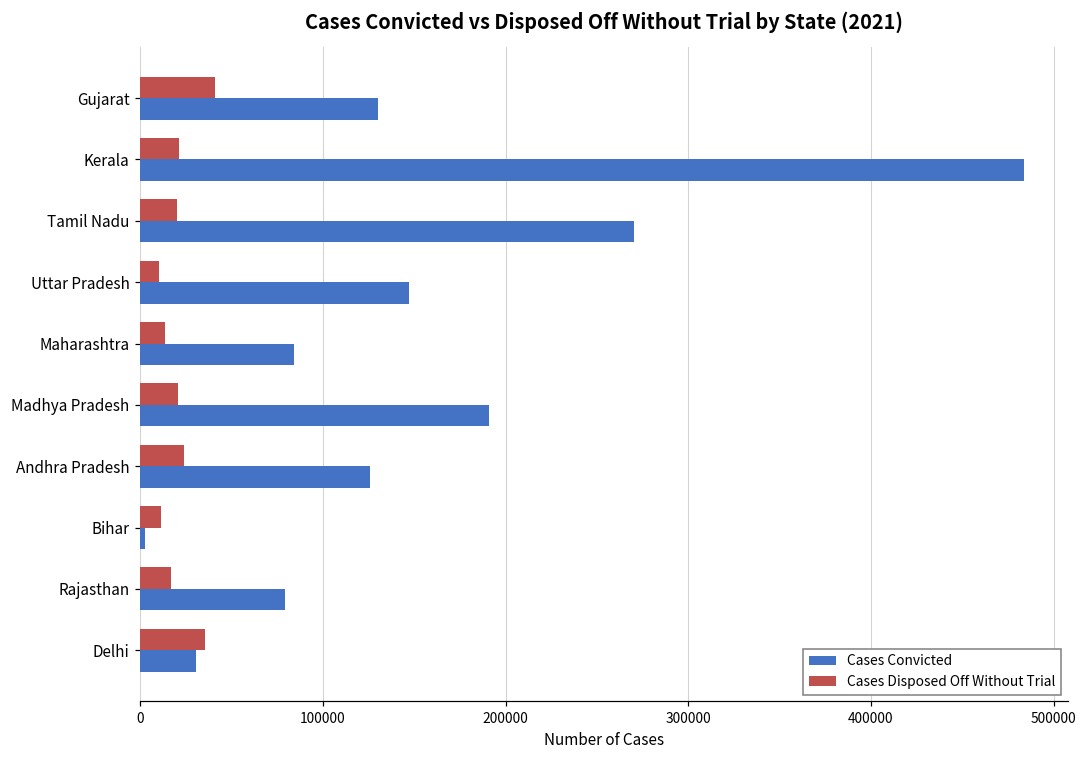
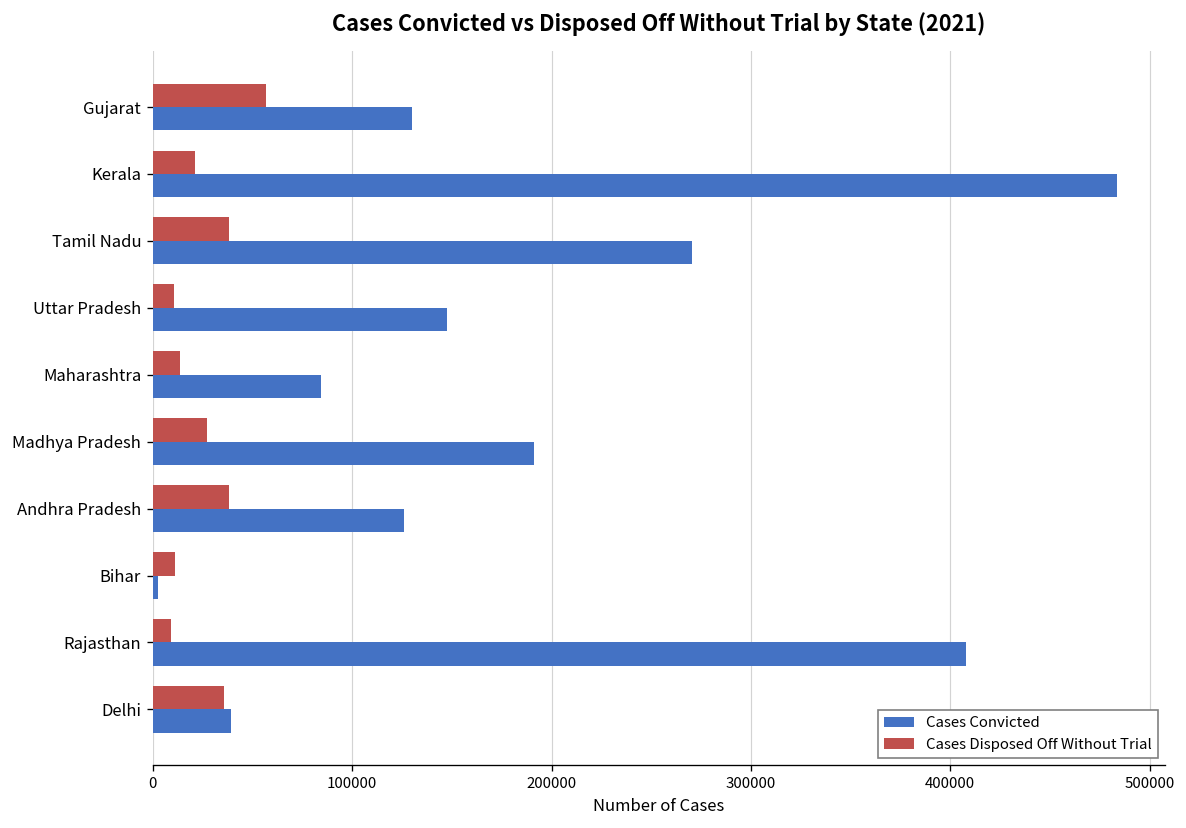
Cases Disposed Off Without Trial, Gujarat: 41000 -> 57000
Cases Disposed Off Without Trial, Tamil Nadu: 20000 -> 38000
Cases Disposed Off Without Trial, Madhya Pradesh: 21000 -> 27000
Cases Disposed Off Without Trial, Andhra Pradesh: 24000 -> 38000
Cases Disposed Off Without Trial, Rajasthan: 17000 -> 9000
Cases Convicted, Rajasthan: 79000 -> 408000
Cases Convicted, Delhi: 31000 -> 39000
